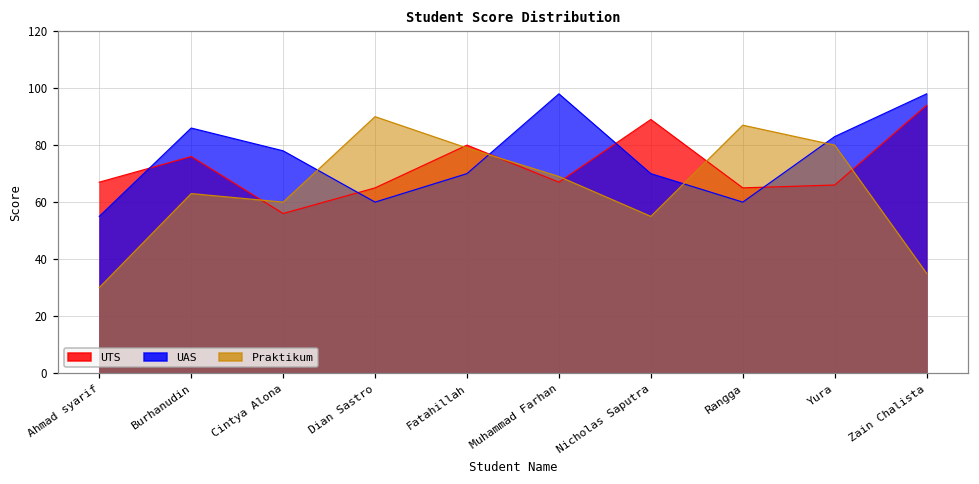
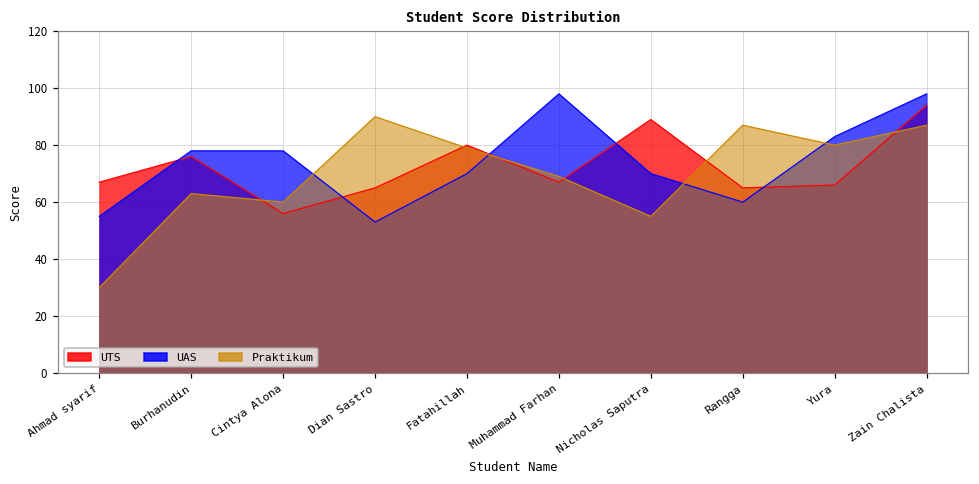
UAS, Burhanudin: 86 -> 78
UAS, Dian Sastro: 60 -> 53
Praktikum, Zain Chalista: 35 -> 87
